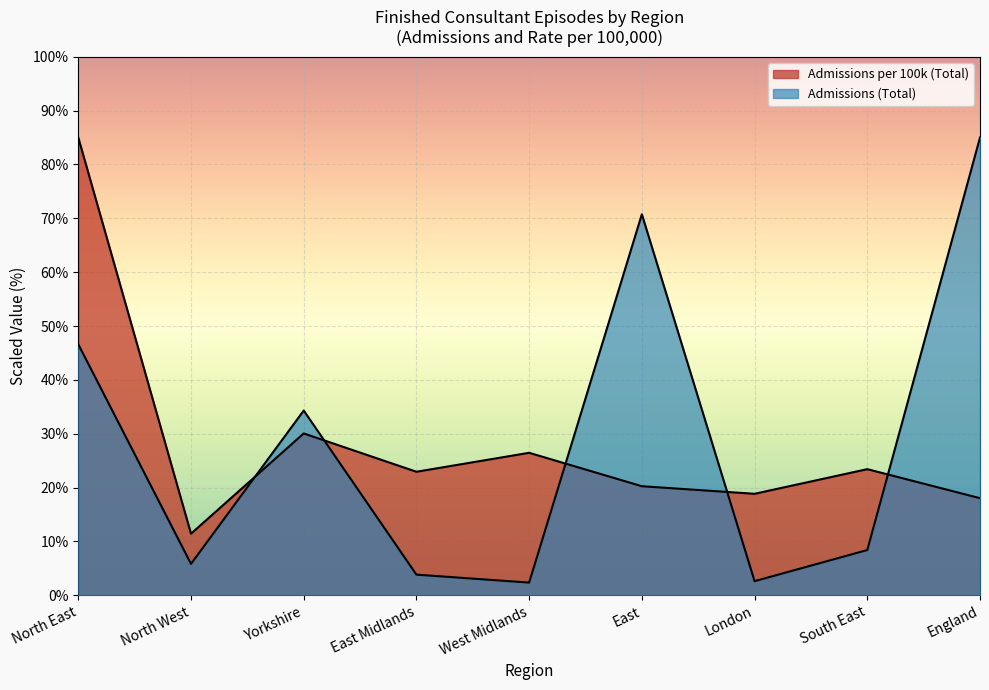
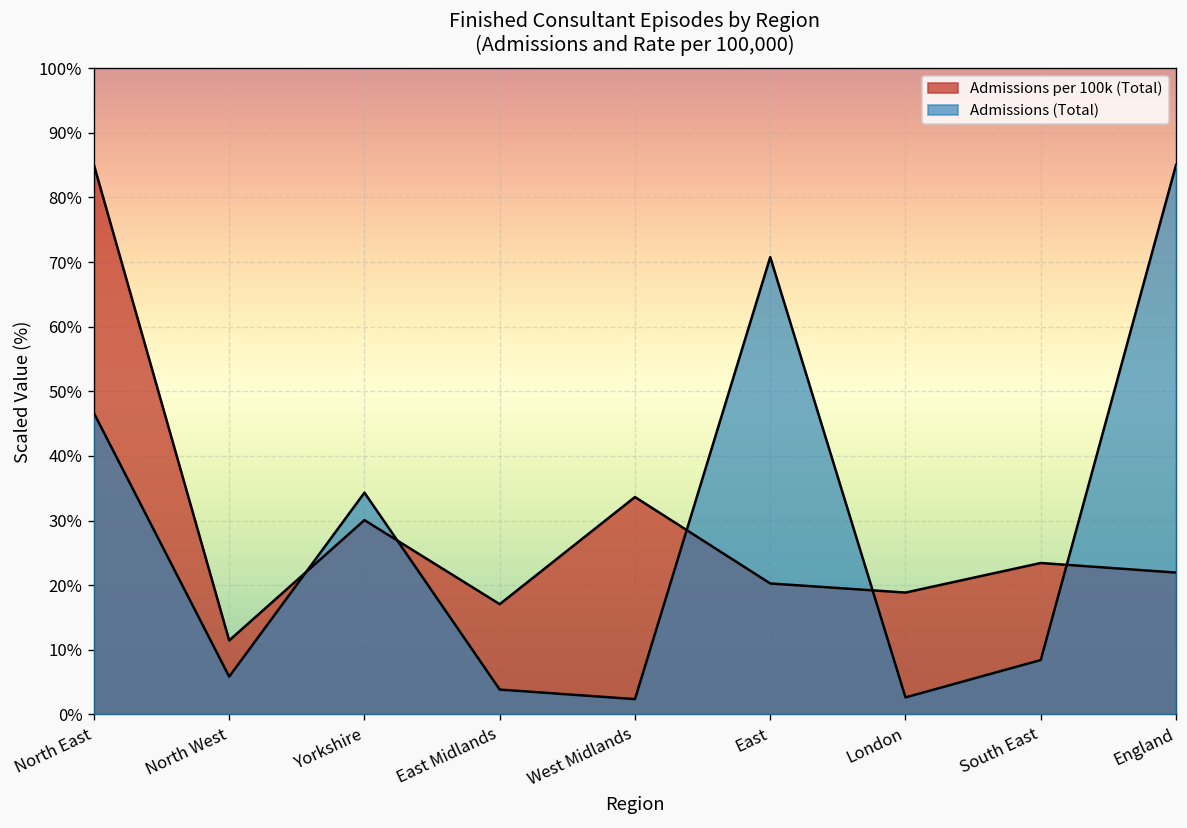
Admissions per 100k (Total), East Midlands: 23% -> 17%
Admissions per 100k (Total), West Midlands: 26% -> 34%
Admissions per 100k (Total), England: 18% -> 22%
